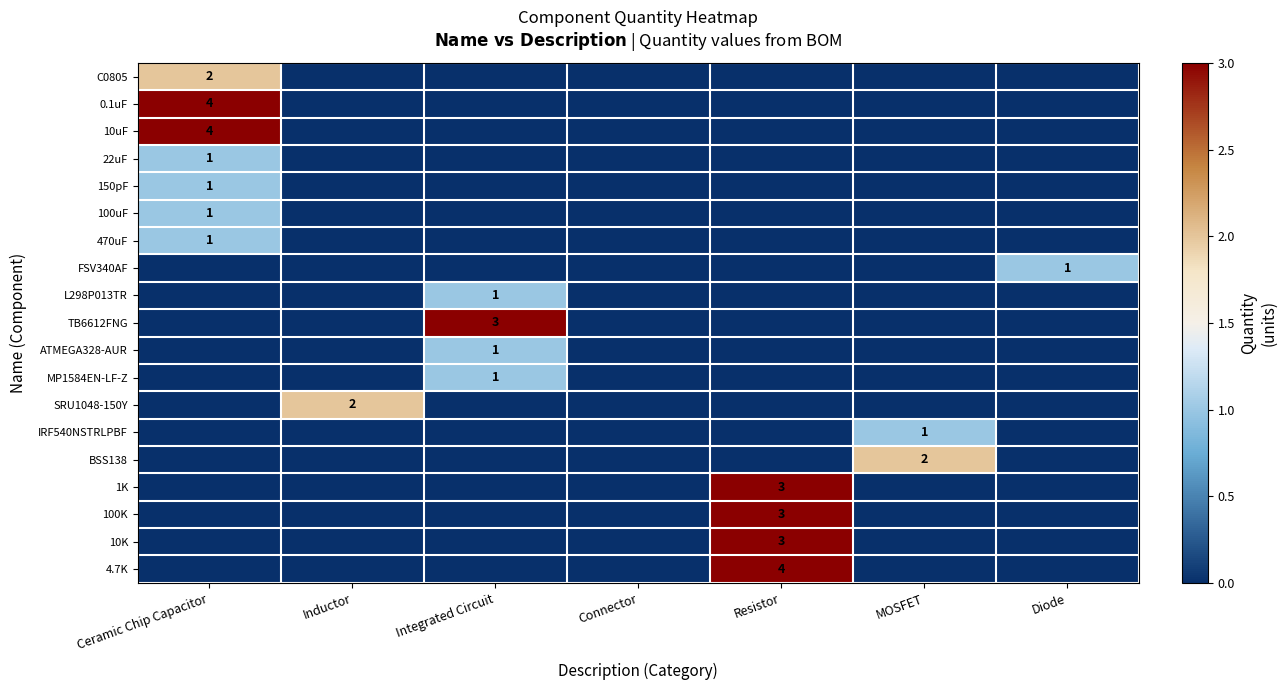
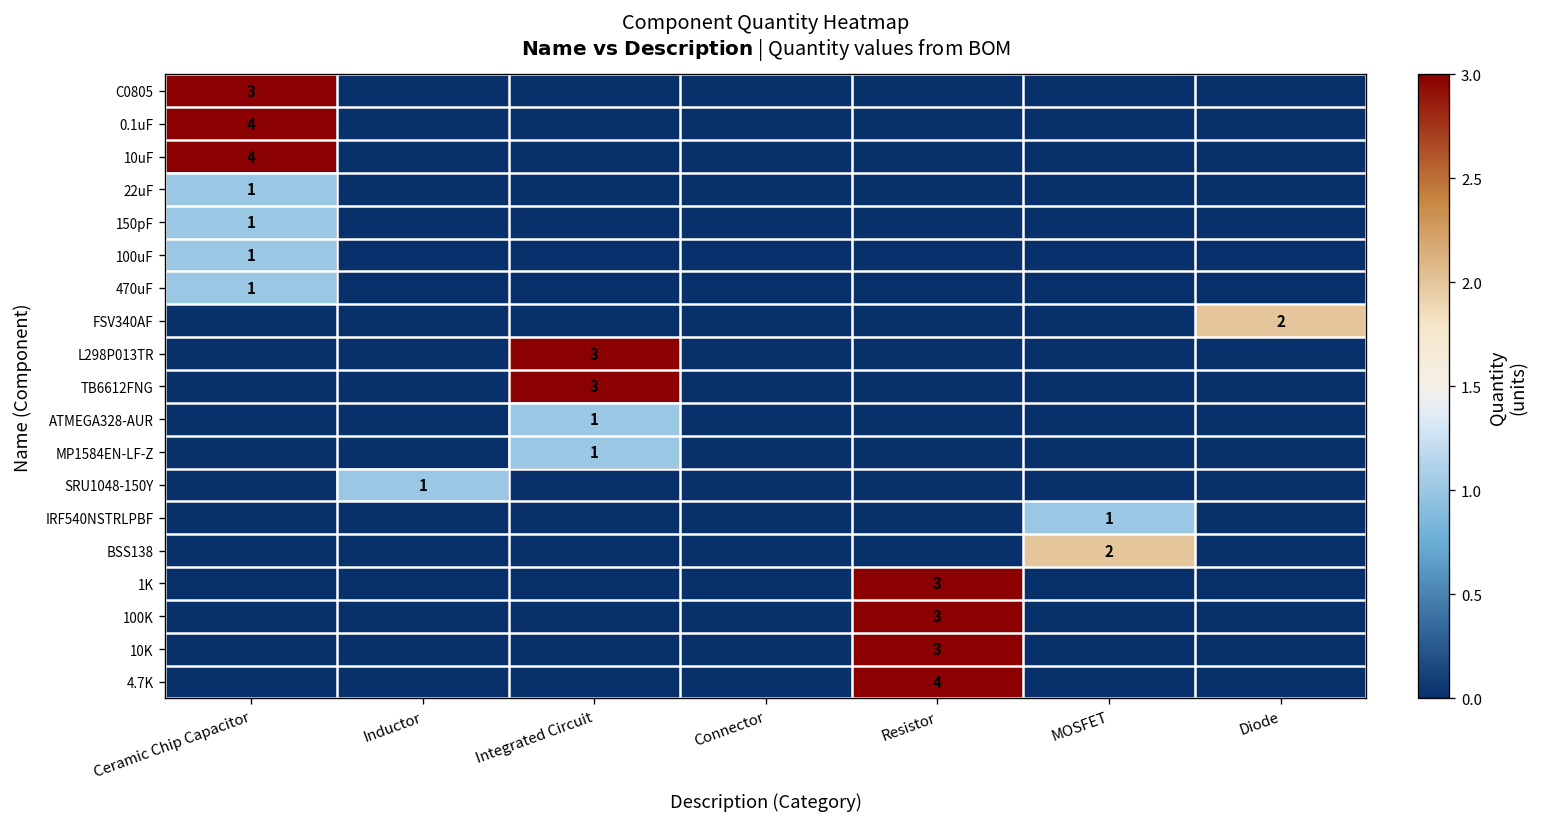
C0805, Ceramic Chip Capacitor: 2 -> 3
FSV340AF, Diode: 1 -> 2
L298P013TR, Integrated Circuit: 1 -> 3
SRU1048-150Y, Inductor: 2 -> 1
